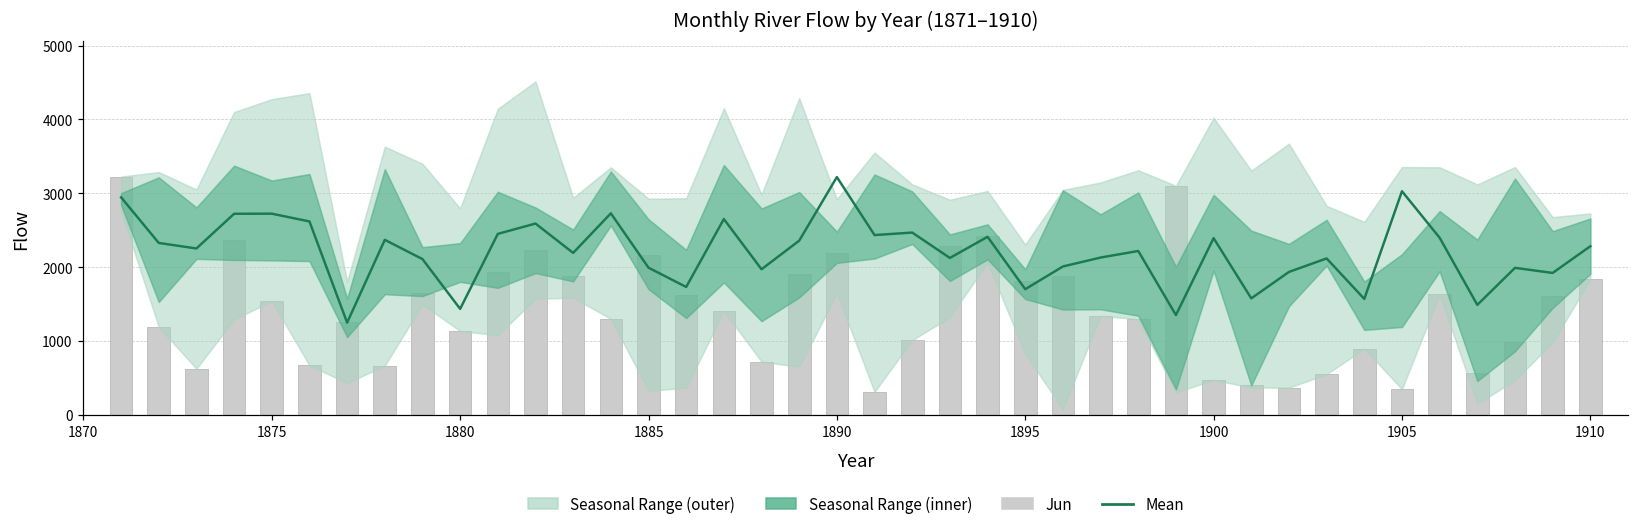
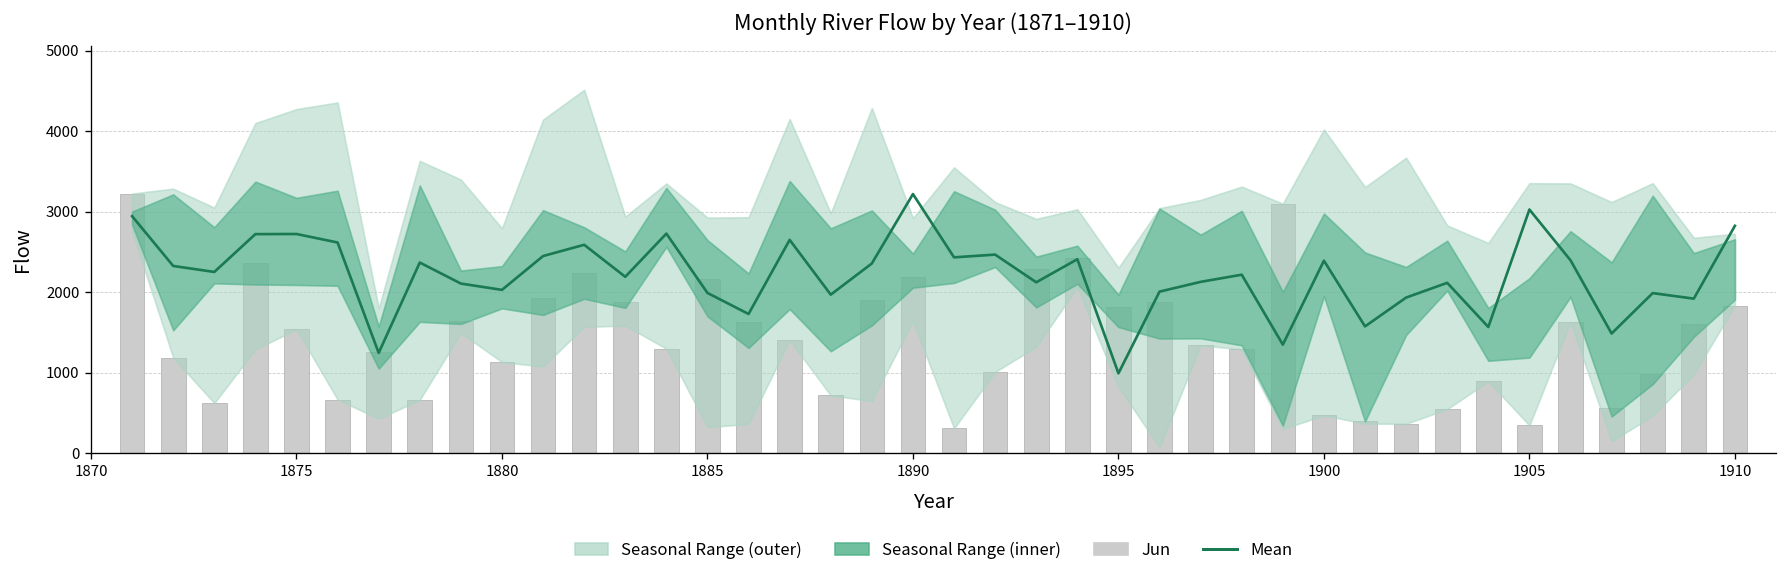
Mean, 1880: 1400 -> 2000
Mean, 1895: 1700 -> 1000
Mean, 1910: 2300 -> 2800
